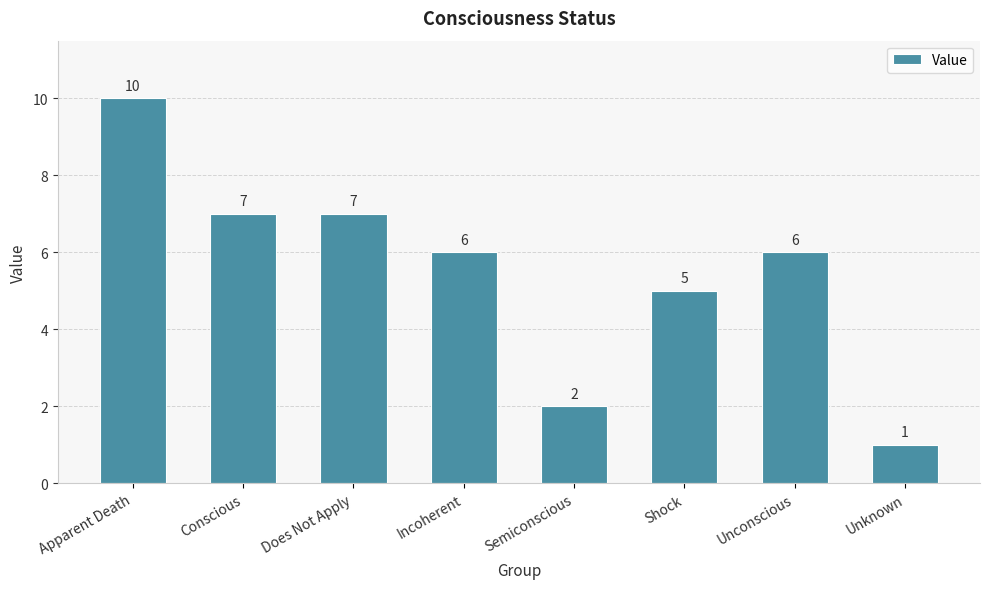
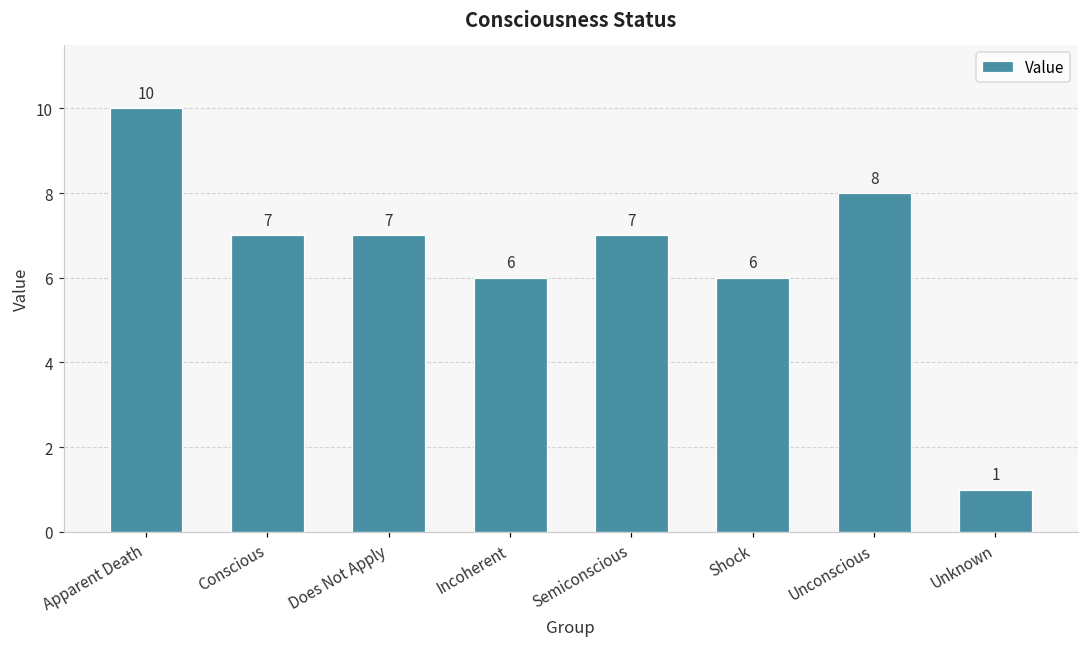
Semiconscious: 2 -> 7
Shock: 5 -> 6
Unconscious: 6 -> 8
